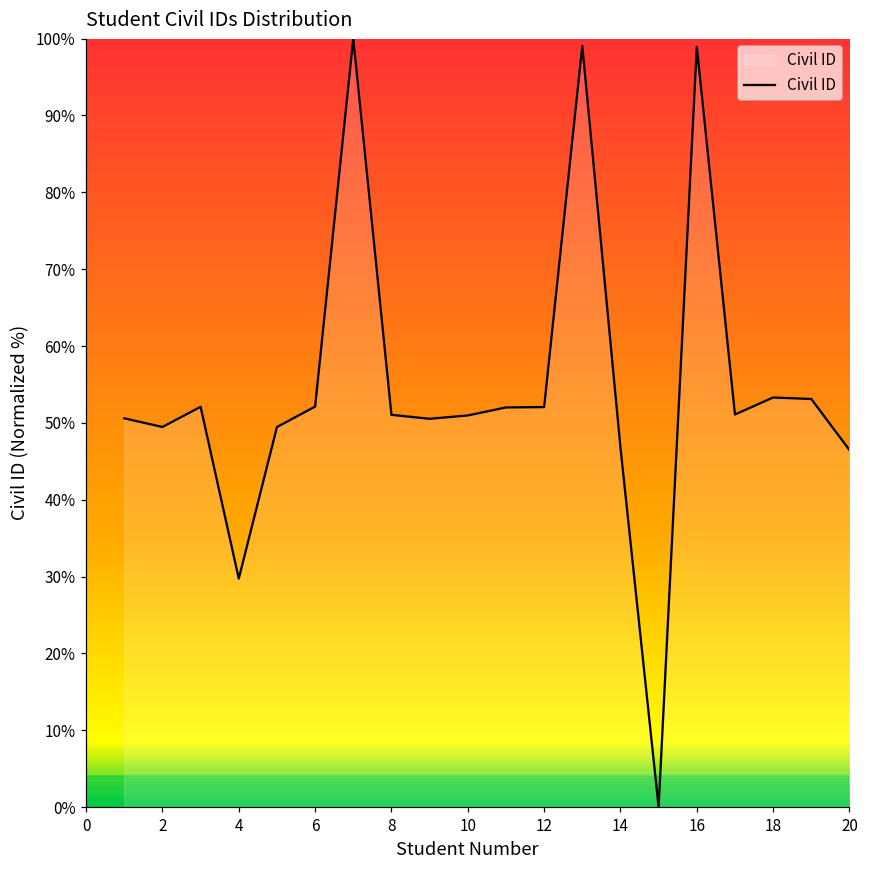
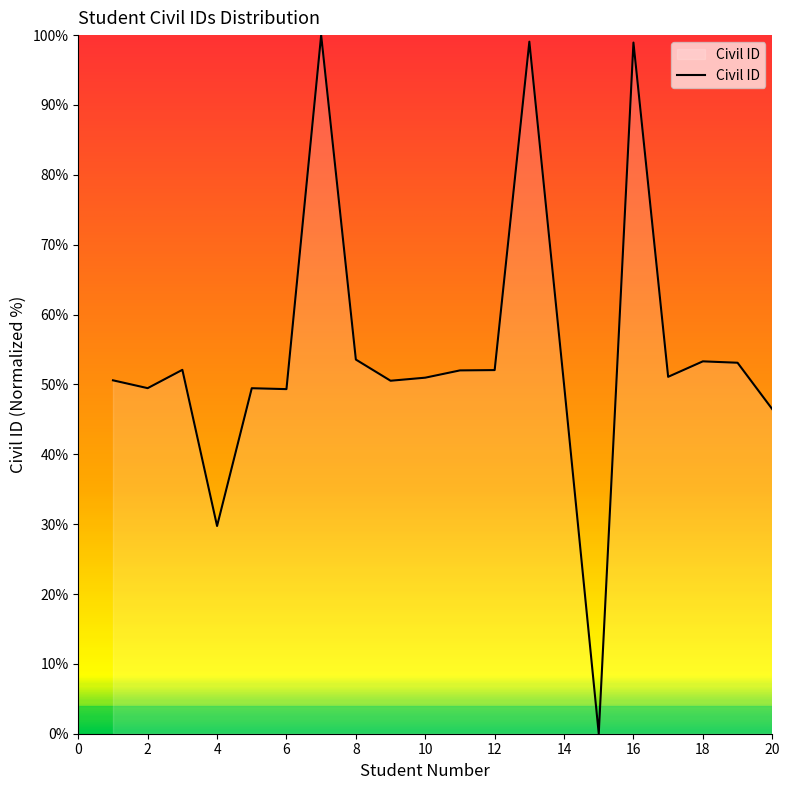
6: 52% -> 49%
8: 51% -> 54%
14: 47% -> 50%
